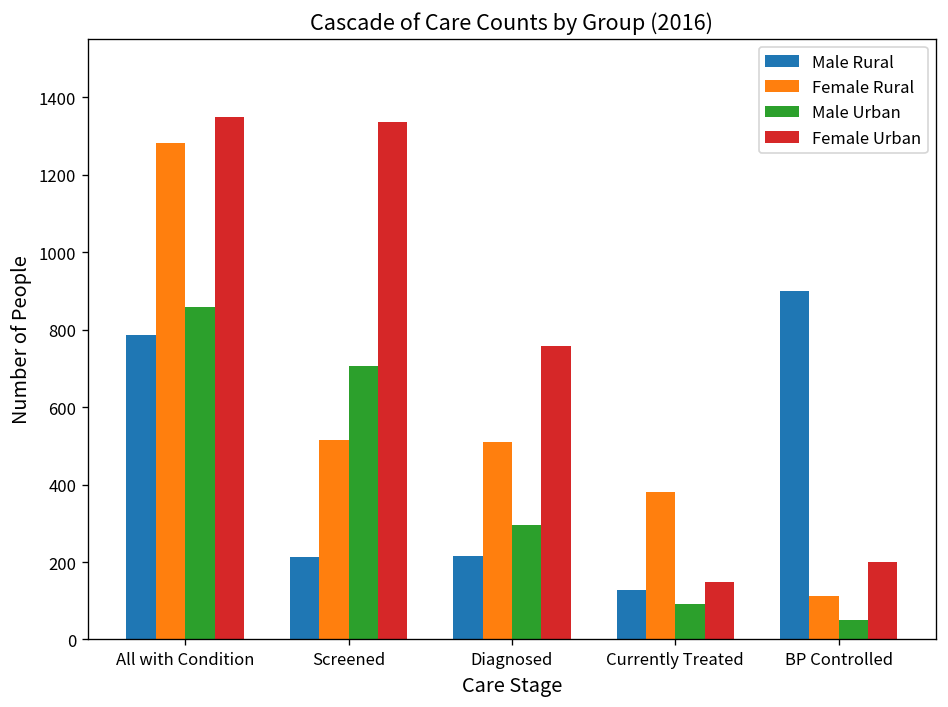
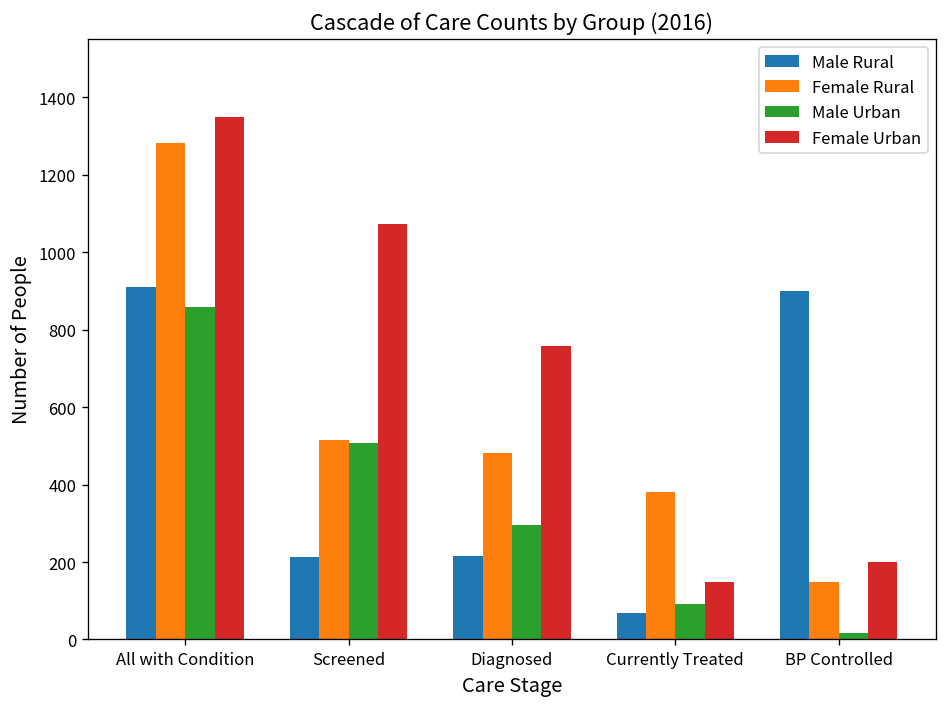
Male Rural, All with Condition: 790 -> 910
Male Urban, Screened: 710 -> 510
Female Urban, Screened: 1340 -> 1070
Female Rural, Diagnosed: 510 -> 480
Male Rural, Currently Treated: 130 -> 70
Female Rural, BP Controlled: 110 -> 150
Male Urban, BP Controlled: 50 -> 20
